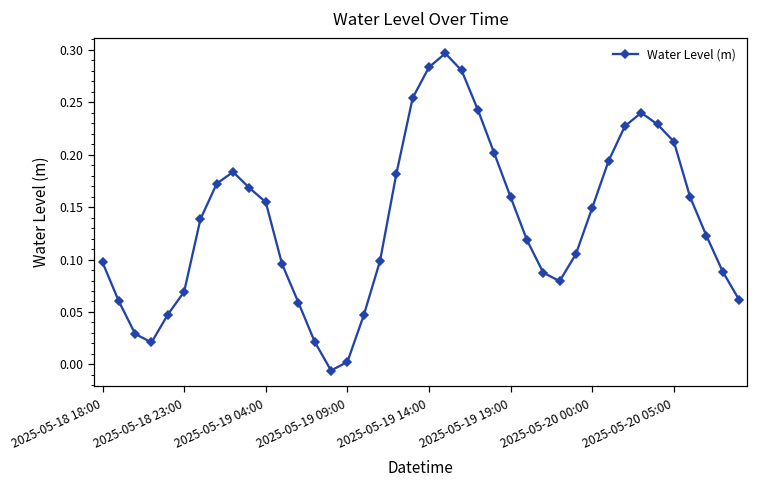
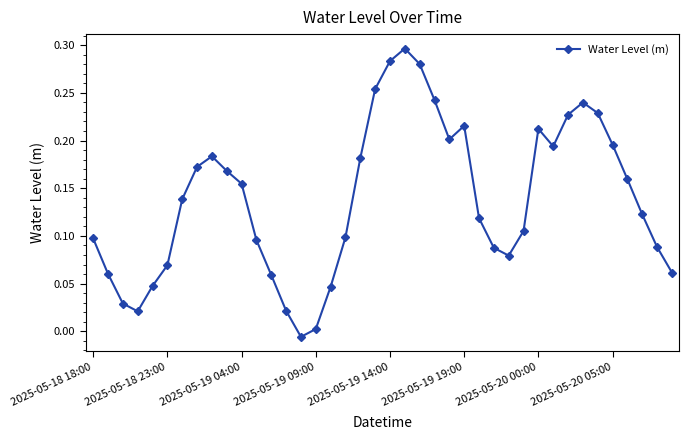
2025-05-19 19:00: 0.16 -> 0.22
2025-05-20 00:00: 0.15 -> 0.21
2025-05-20 05:00: 0.21 -> 0.20
